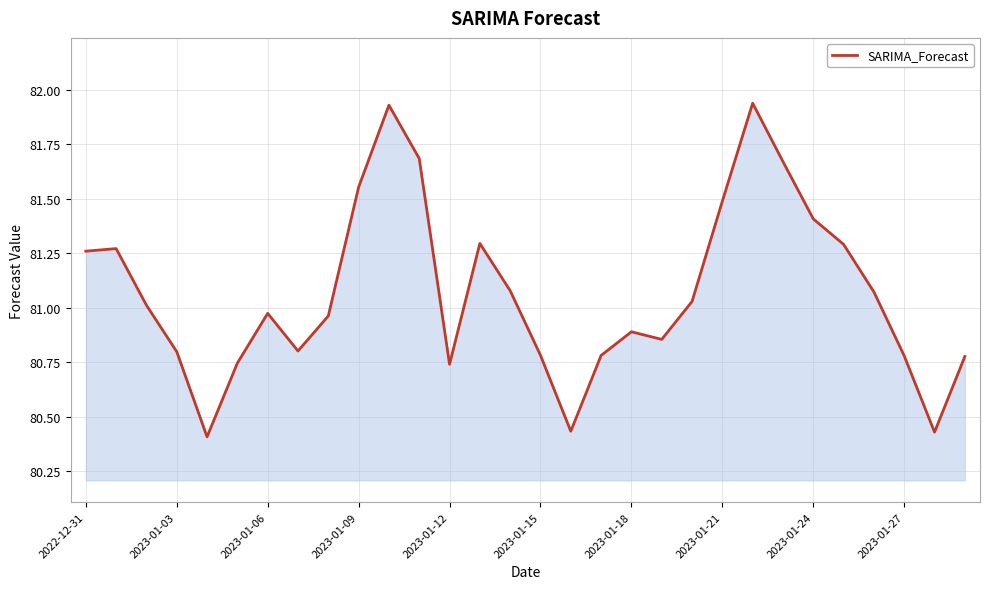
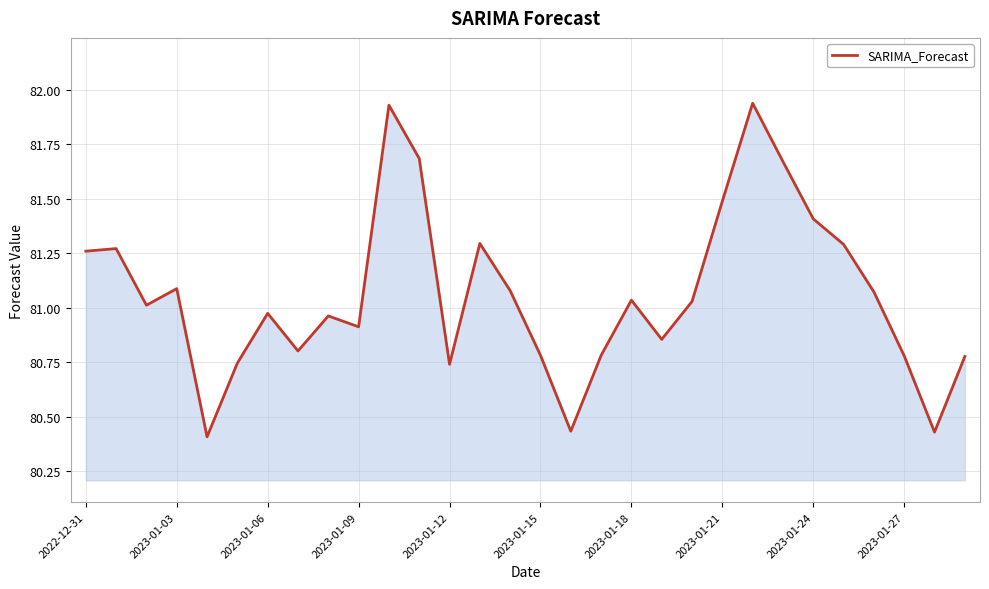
2023-01-03: 80.80 -> 81.09
2023-01-09: 81.55 -> 80.91
2023-01-18: 80.89 -> 81.03
